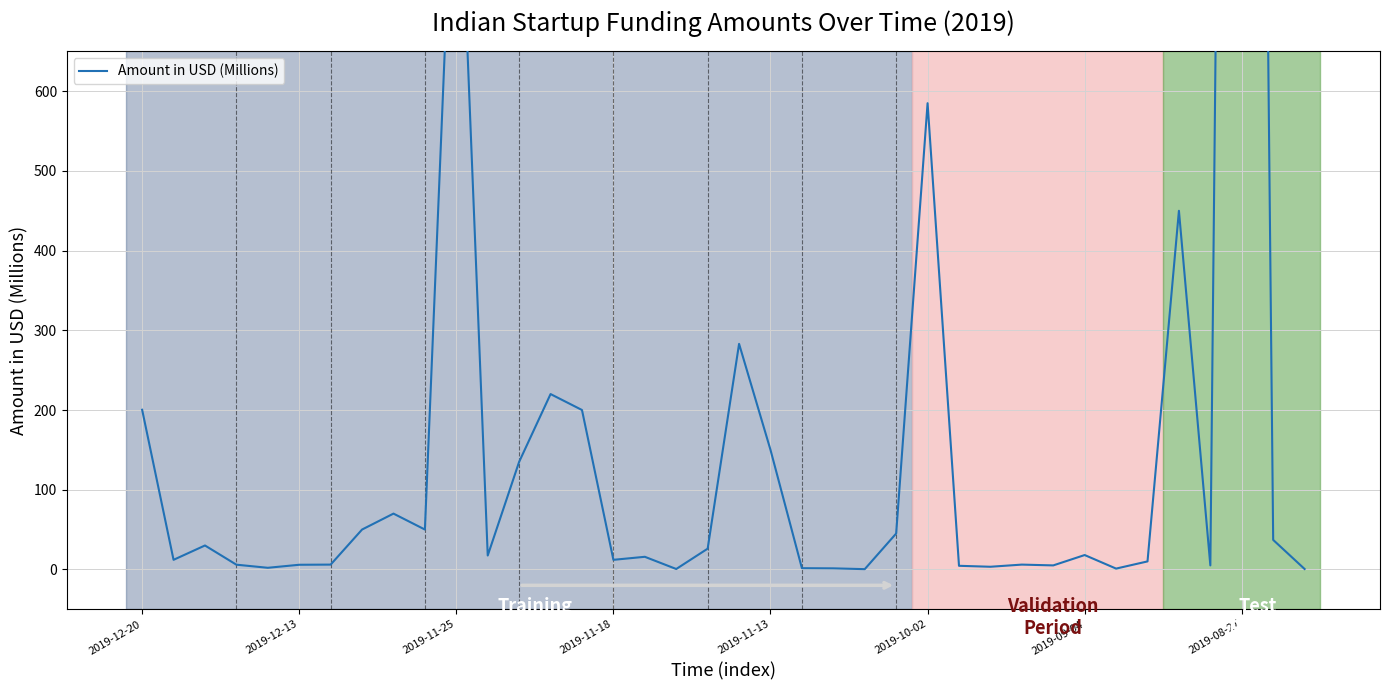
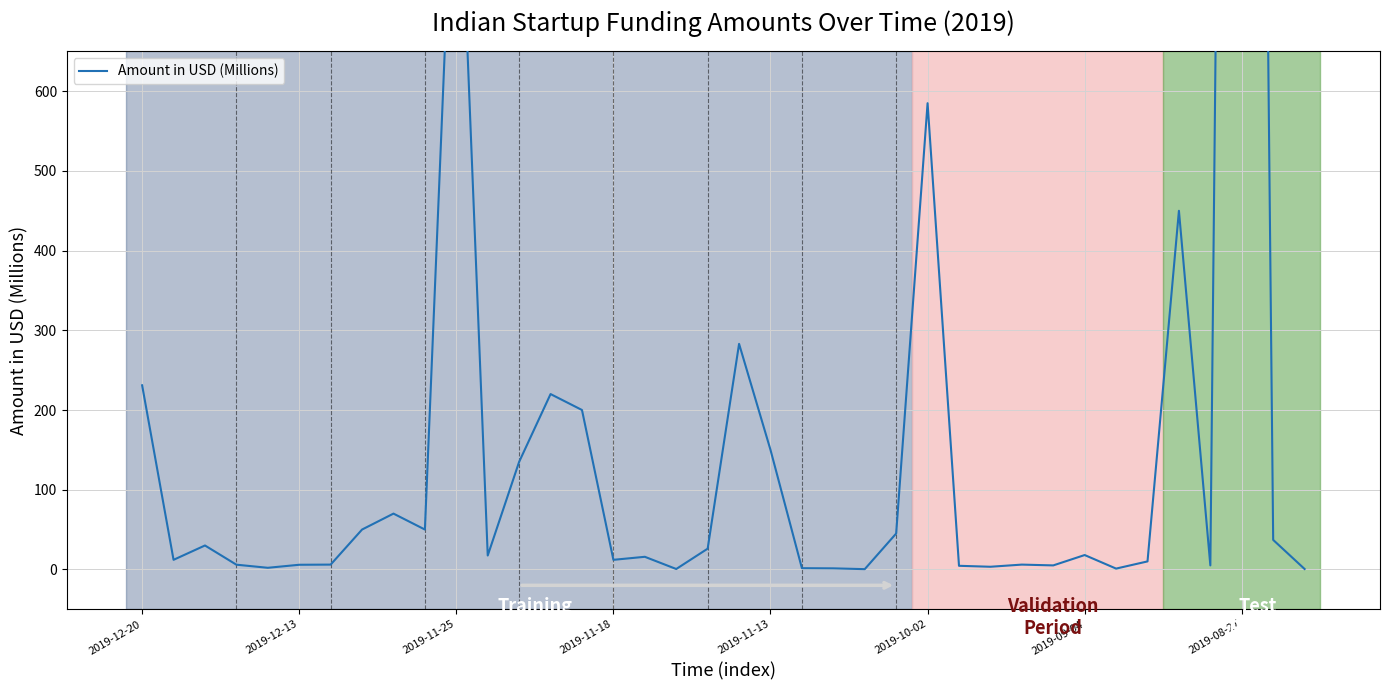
2019-12-20: 200 -> 230
